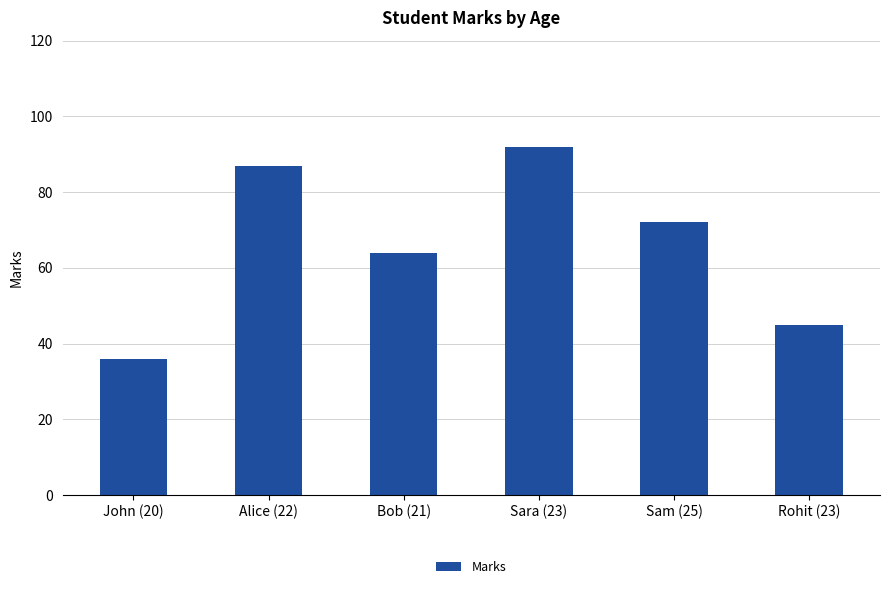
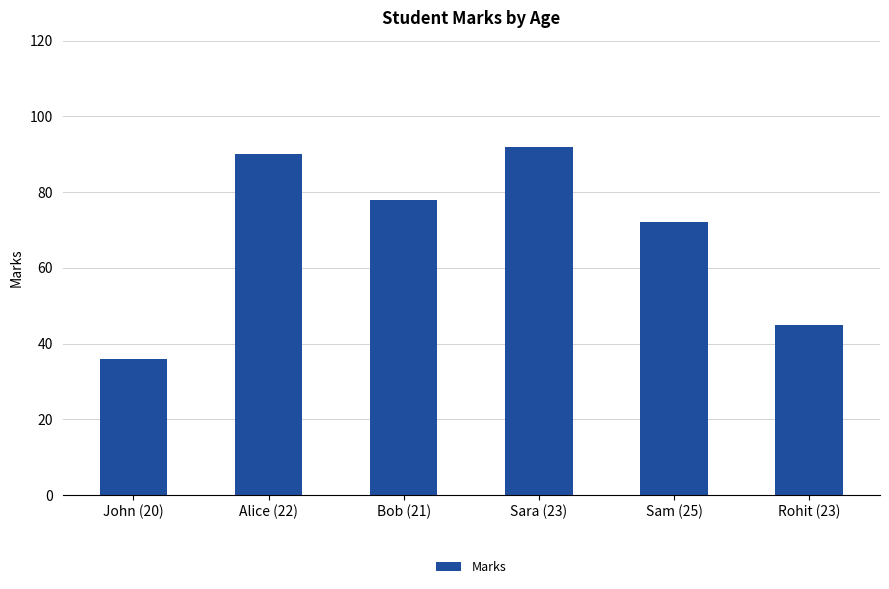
Alice (22): 87 -> 90
Bob (21): 64 -> 78
